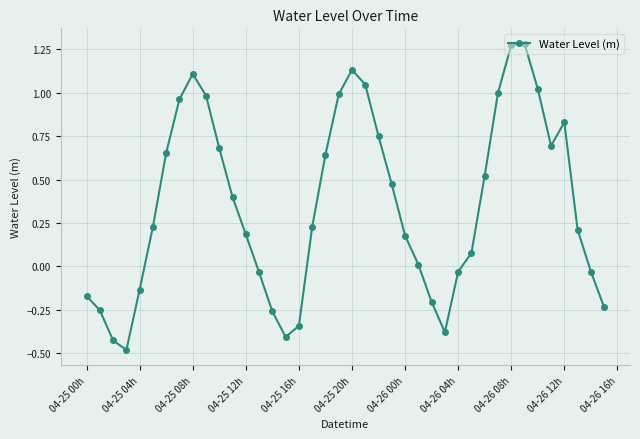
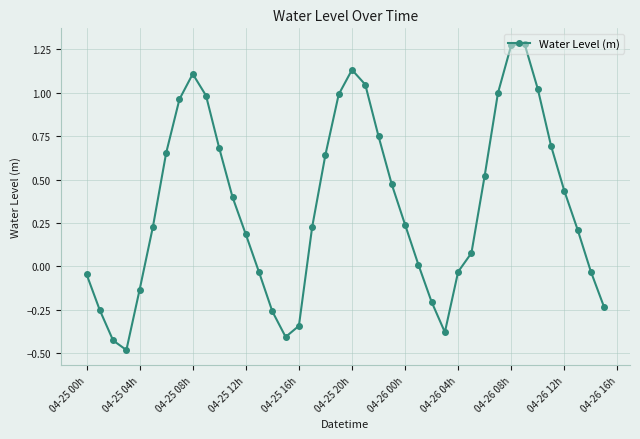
04-25 00h: -0.17 -> -0.05
04-26 00h: 0.18 -> 0.24
04-26 12h: 0.83 -> 0.43
